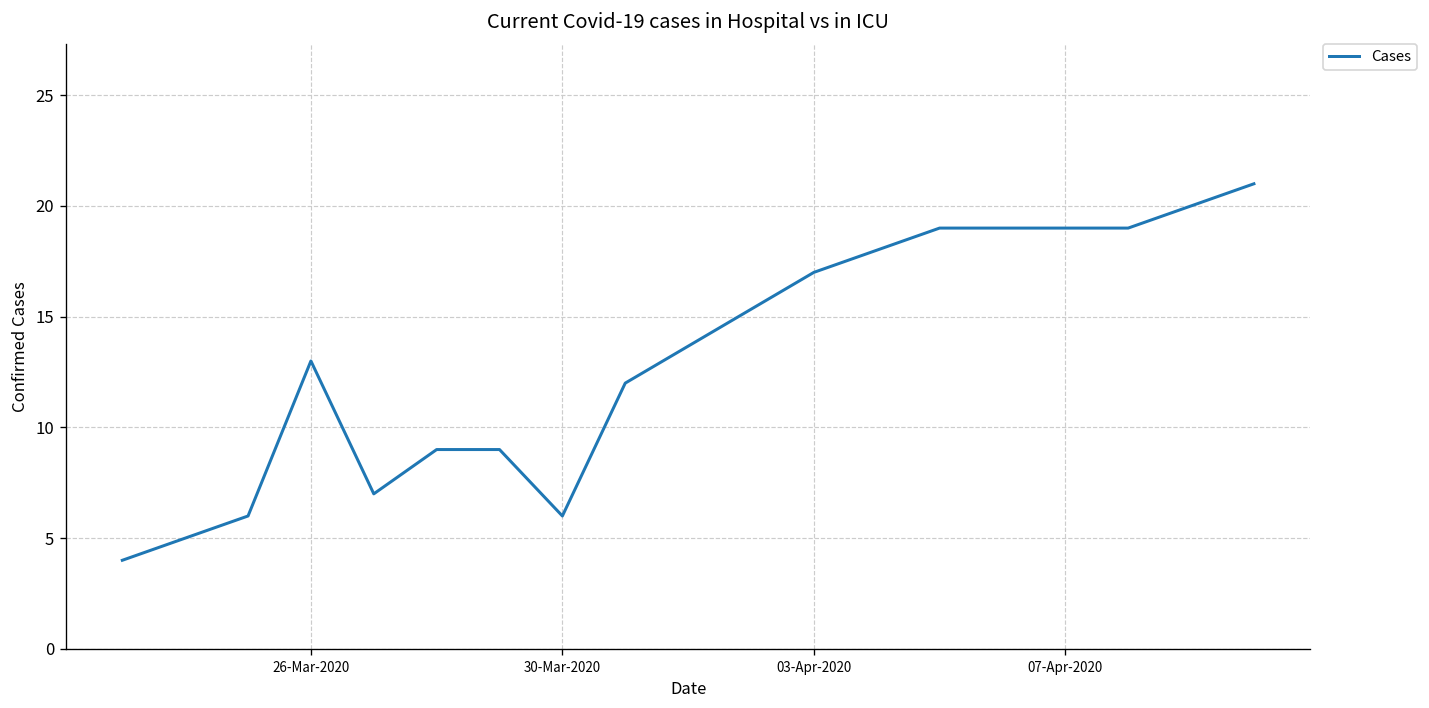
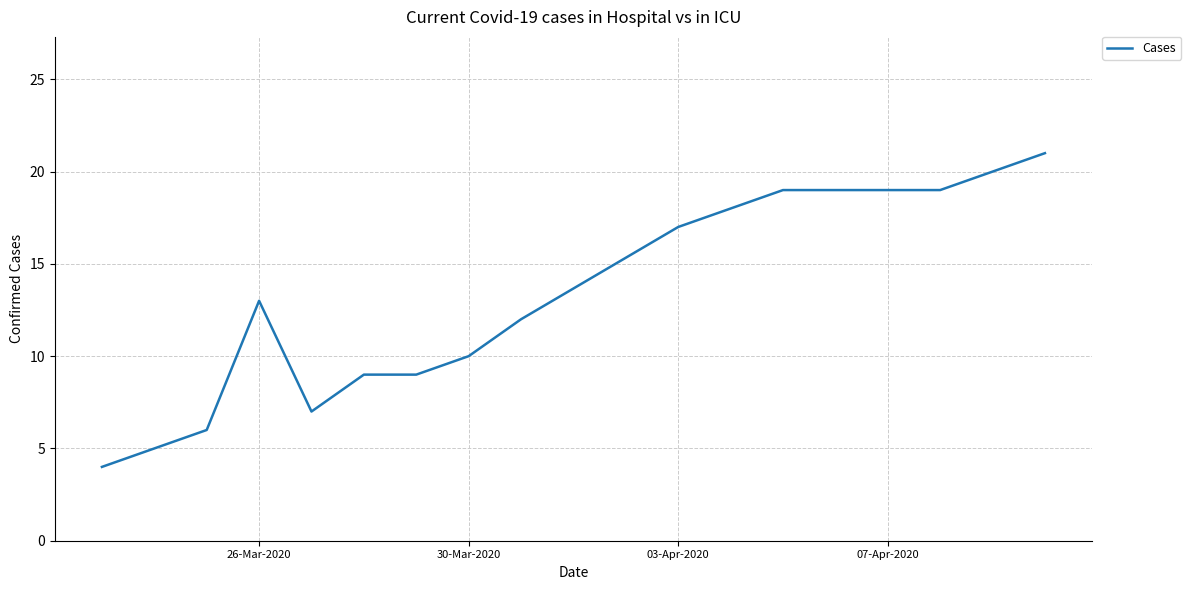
30-Mar-2020: 6 -> 10
